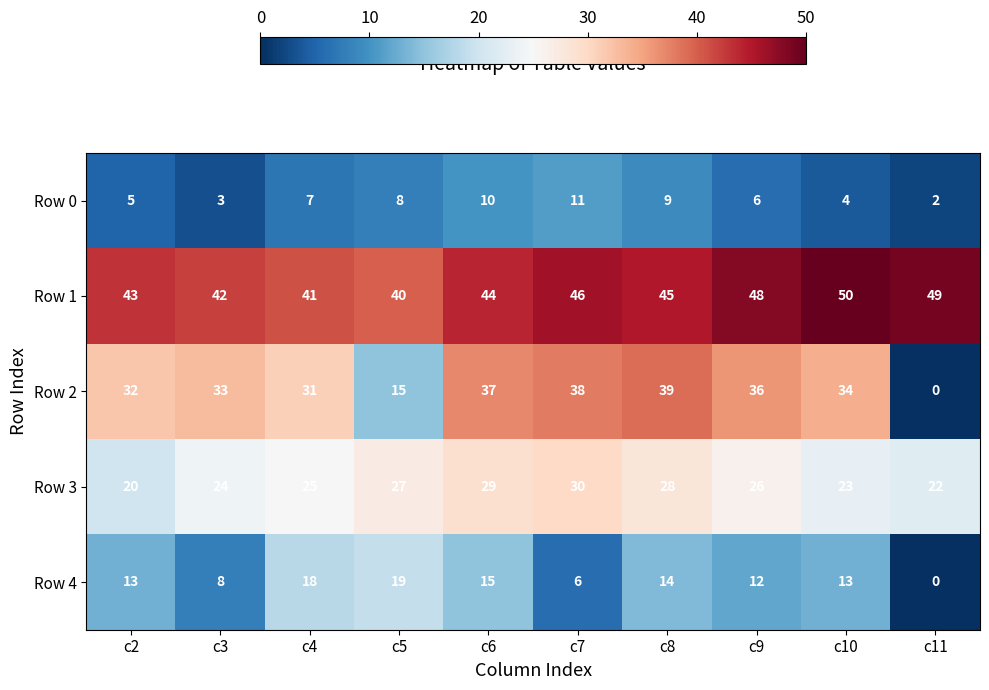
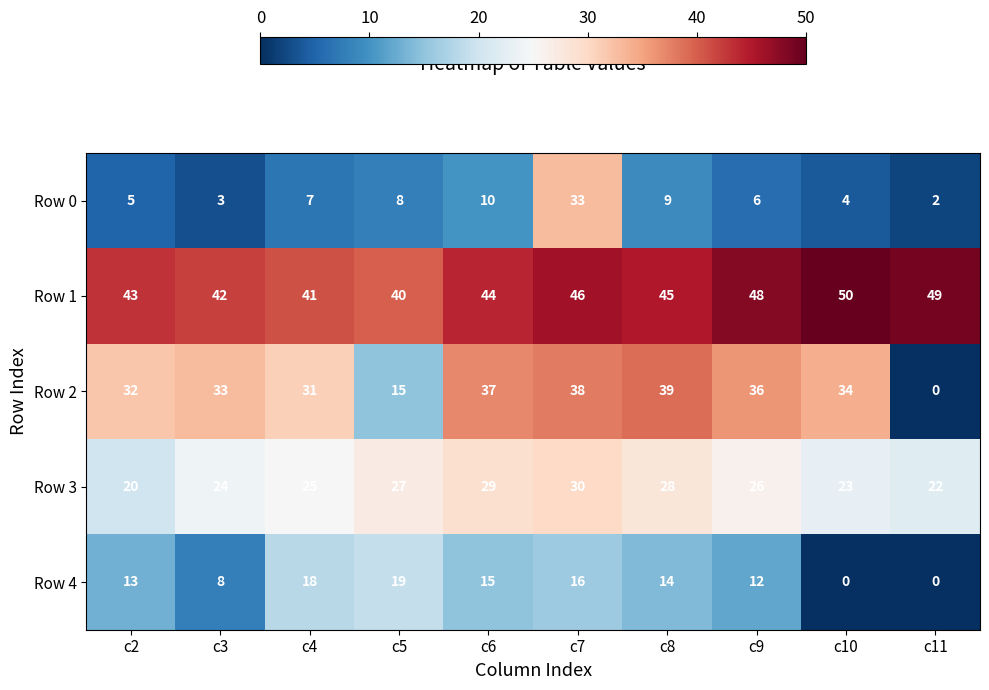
Row 0, c7: 11 -> 33
Row 4, c7: 6 -> 16
Row 4, c10: 13 -> 0
